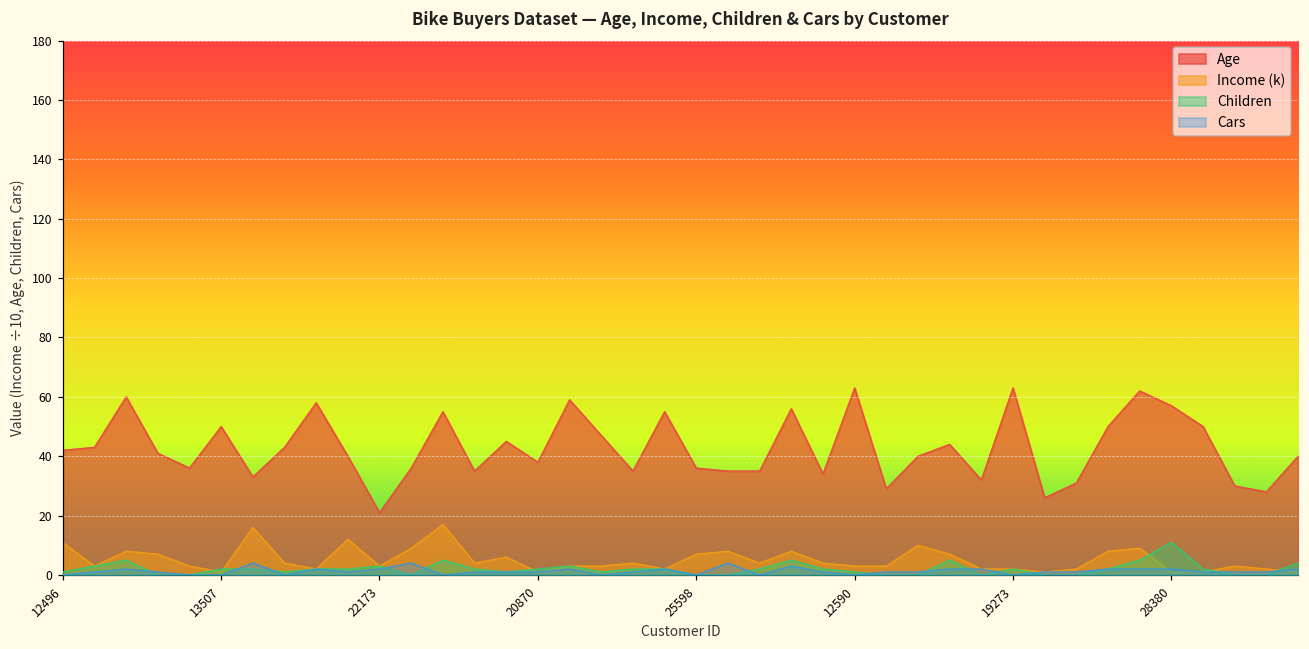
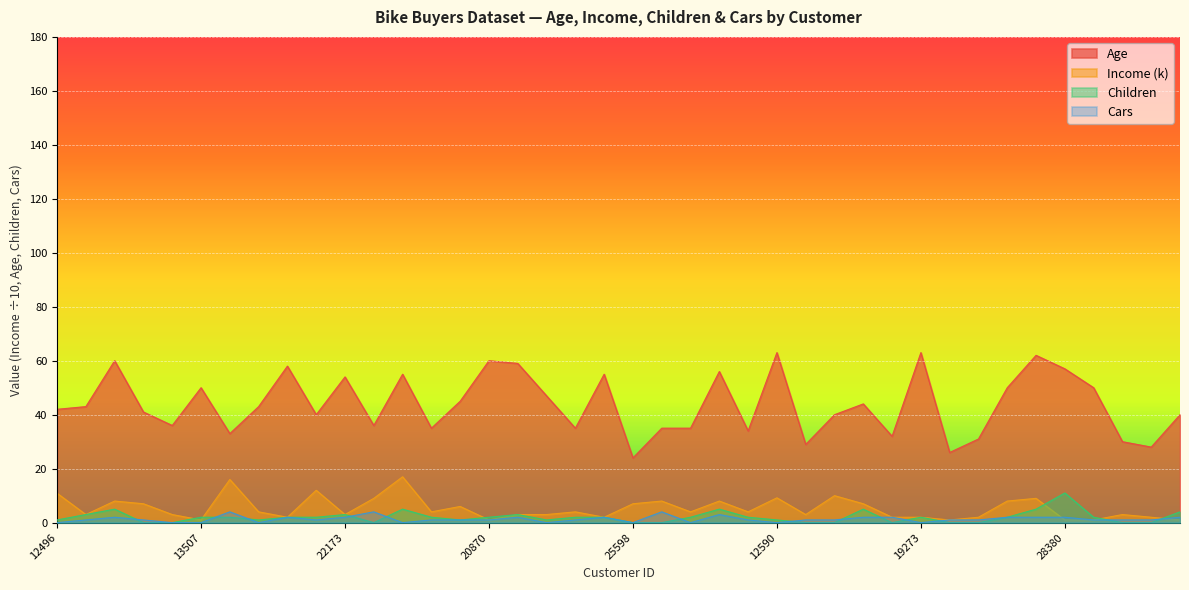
Age, 22173: 21 -> 54
Age, 20870: 38 -> 60
Age, 25598: 36 -> 24
Income (k), 12590: 3 -> 9
